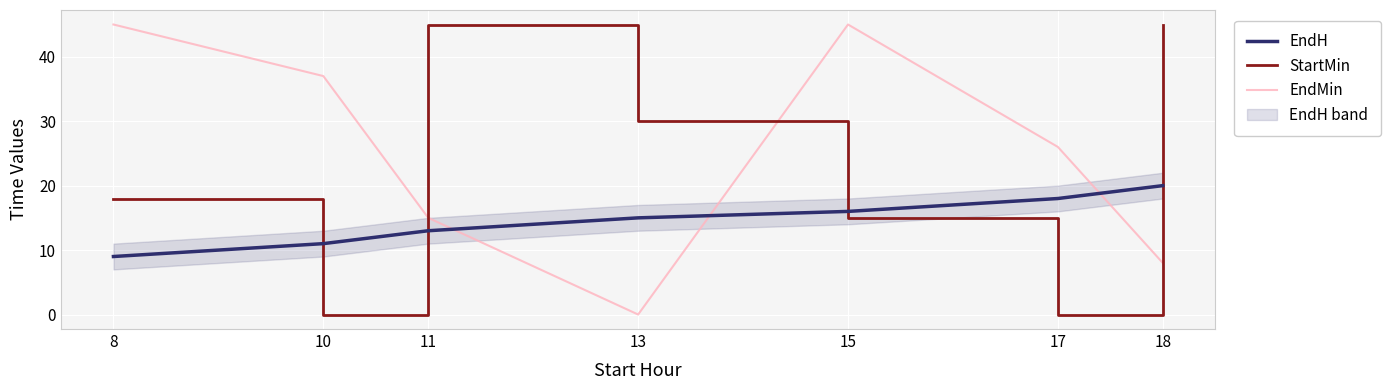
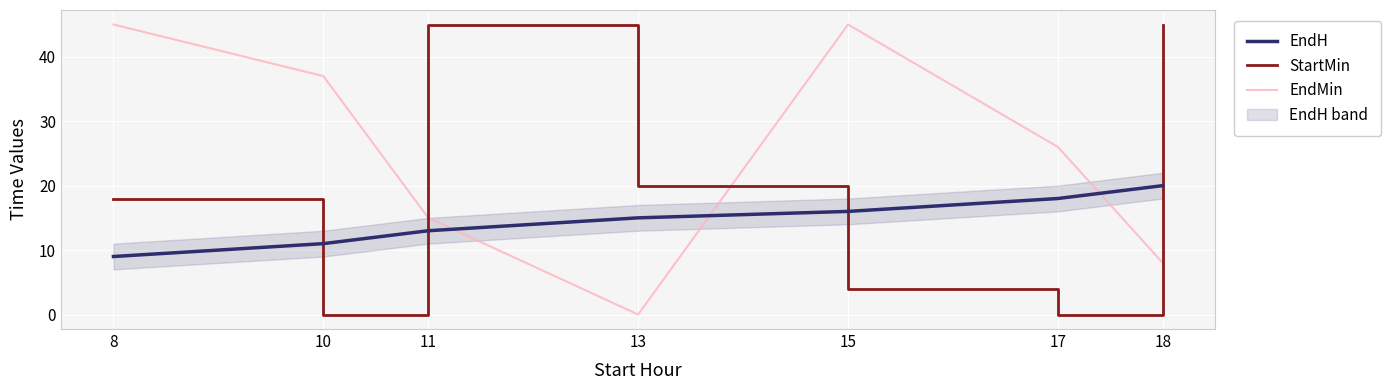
StartMin, 13: 30 -> 20
StartMin, 15: 15 -> 4
